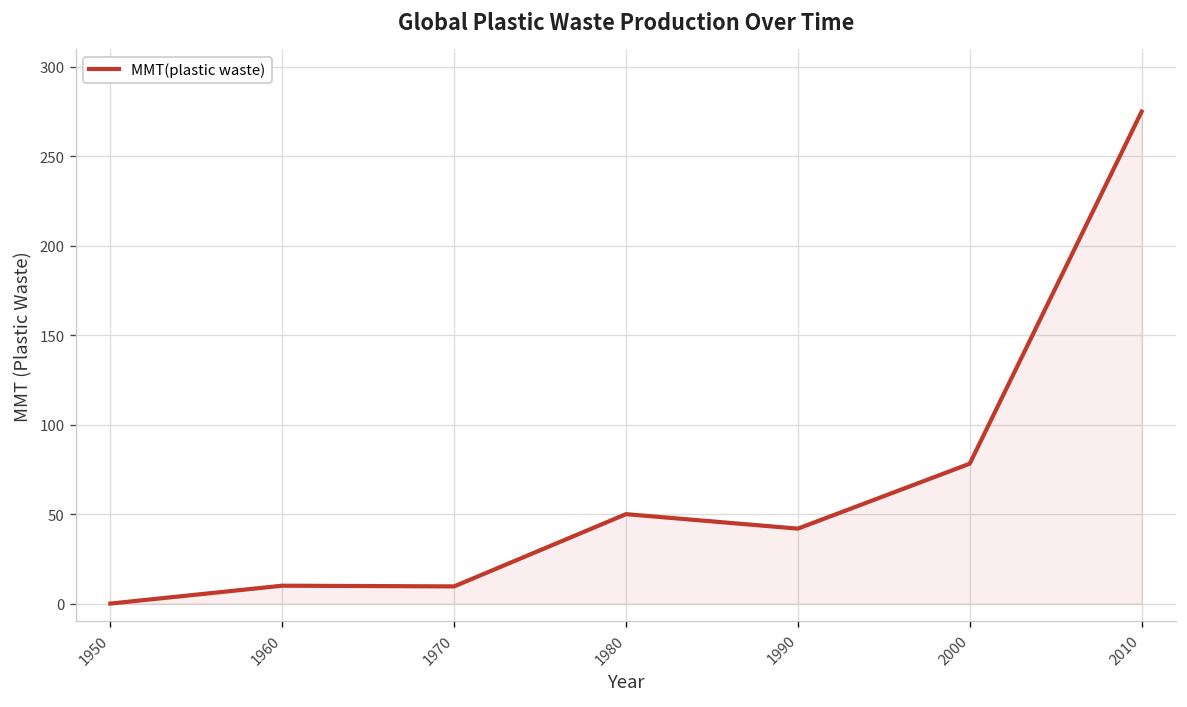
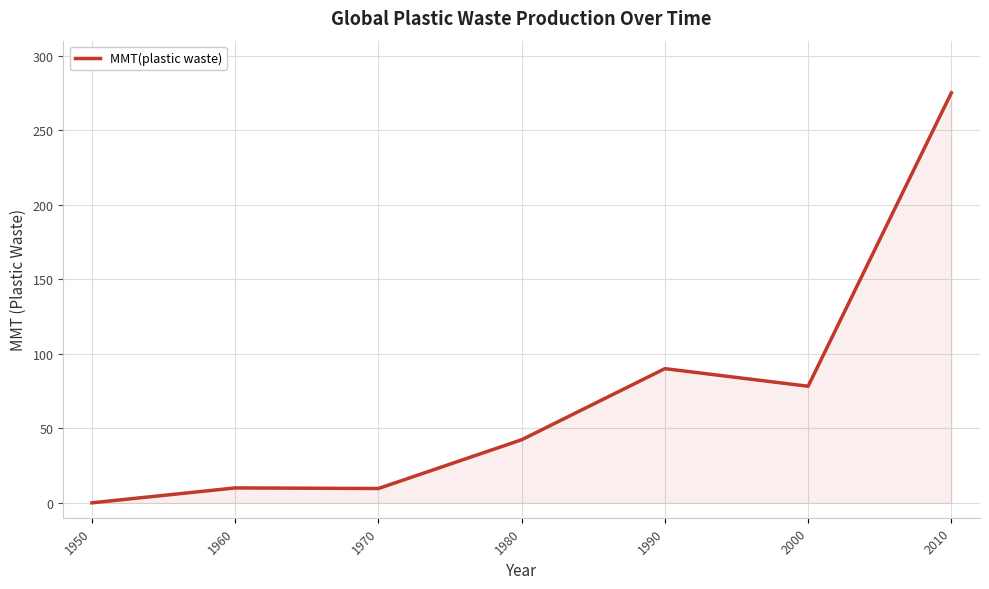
1980: 50 -> 42
1990: 42 -> 90
